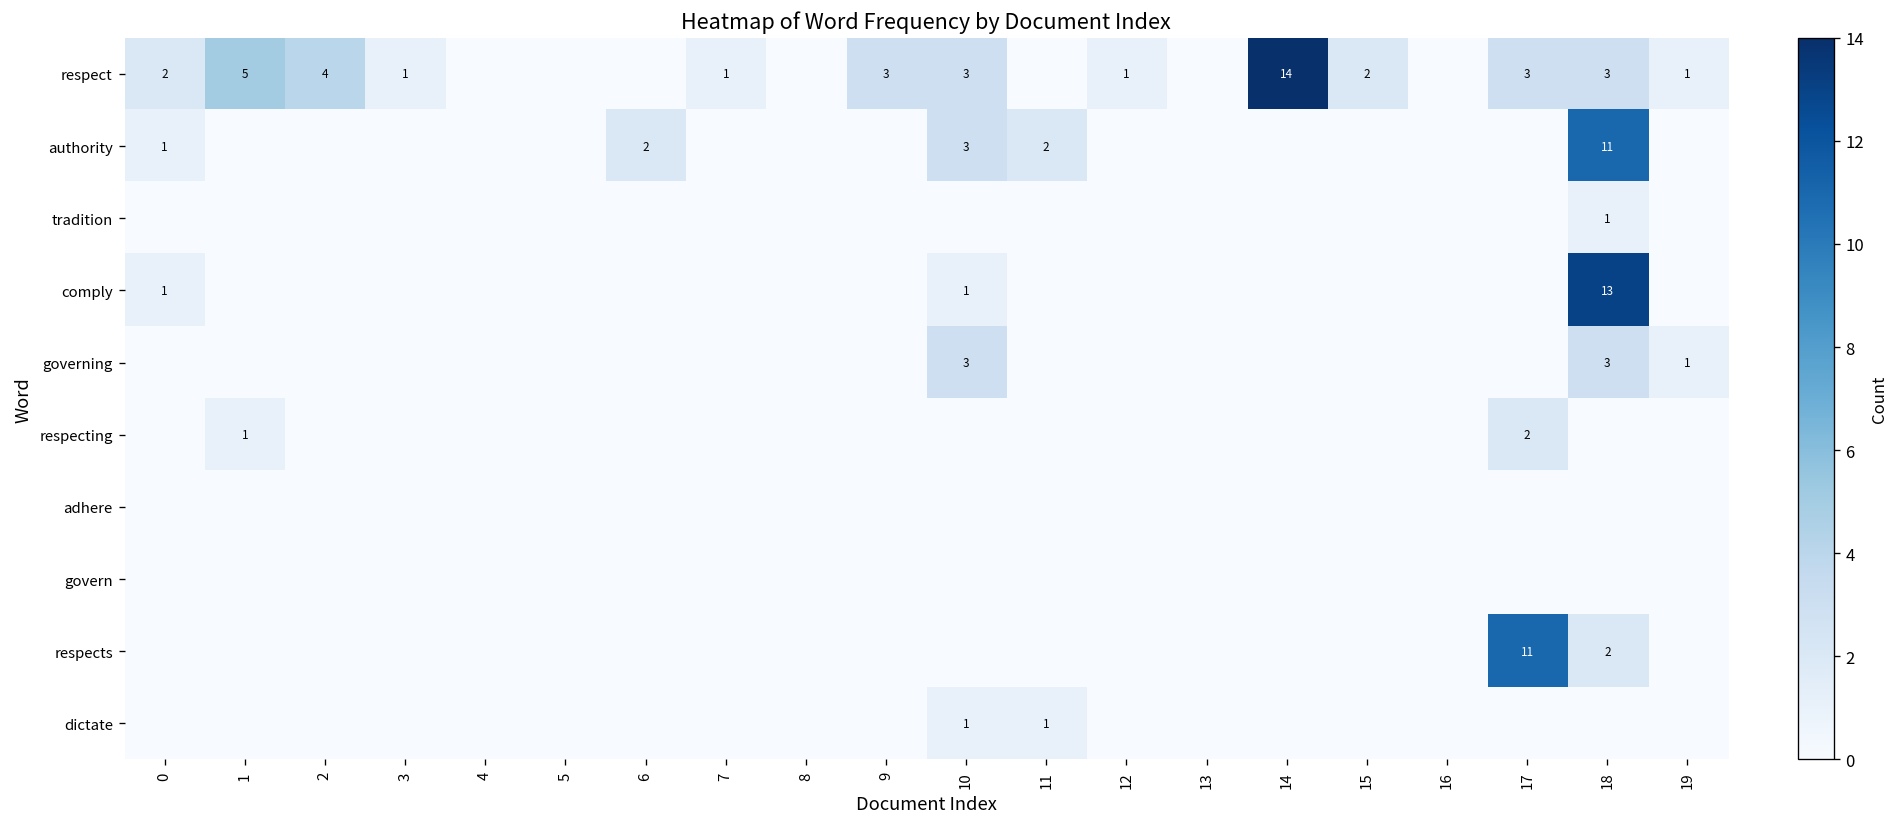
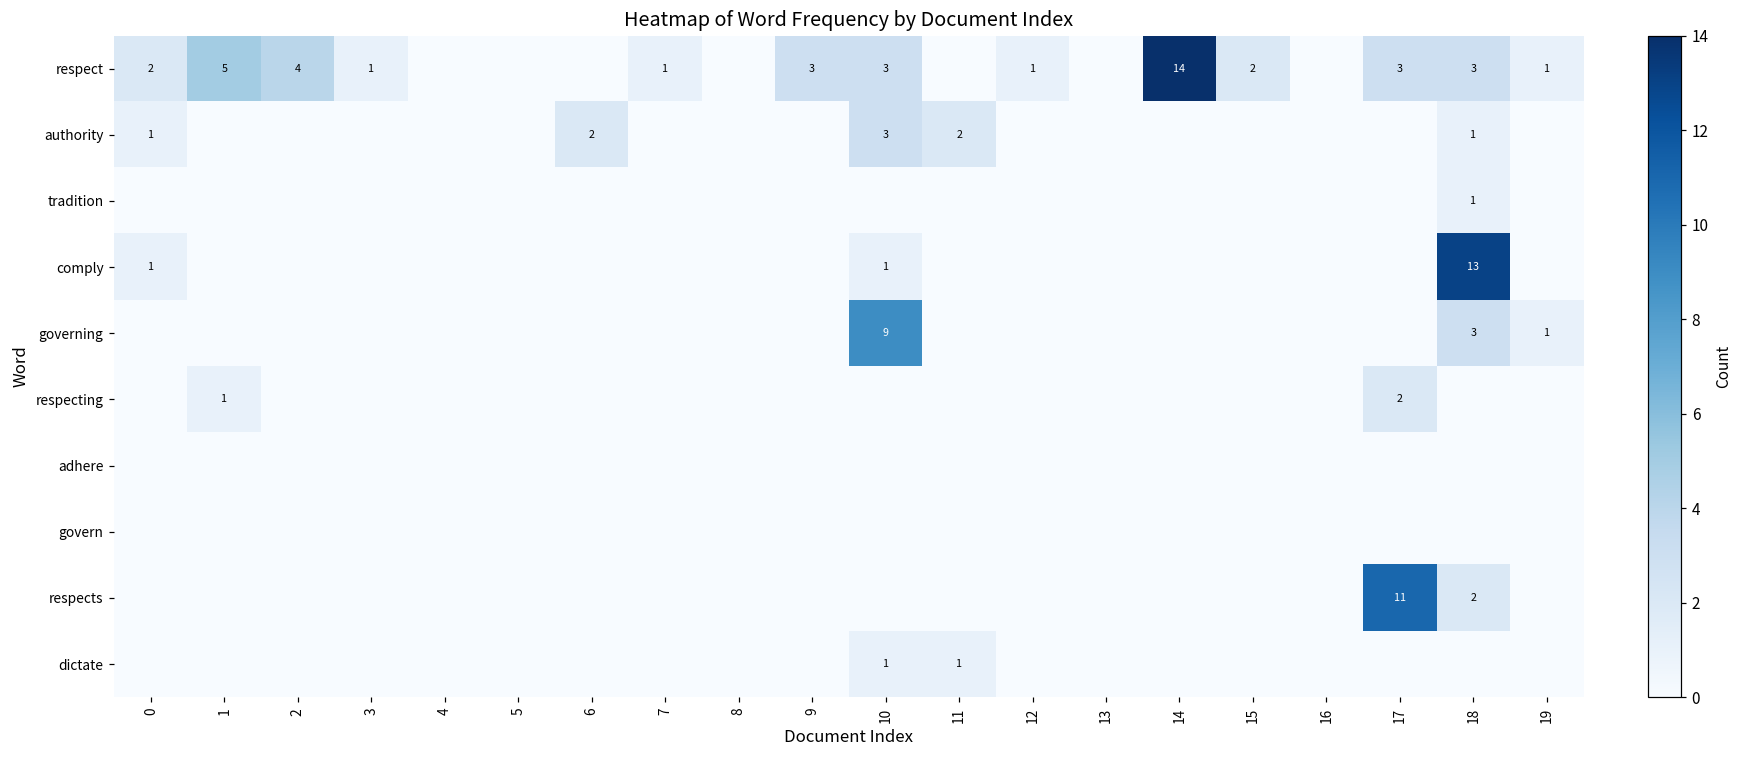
authority, 18: 11 -> 1
governing, 10: 3 -> 9
